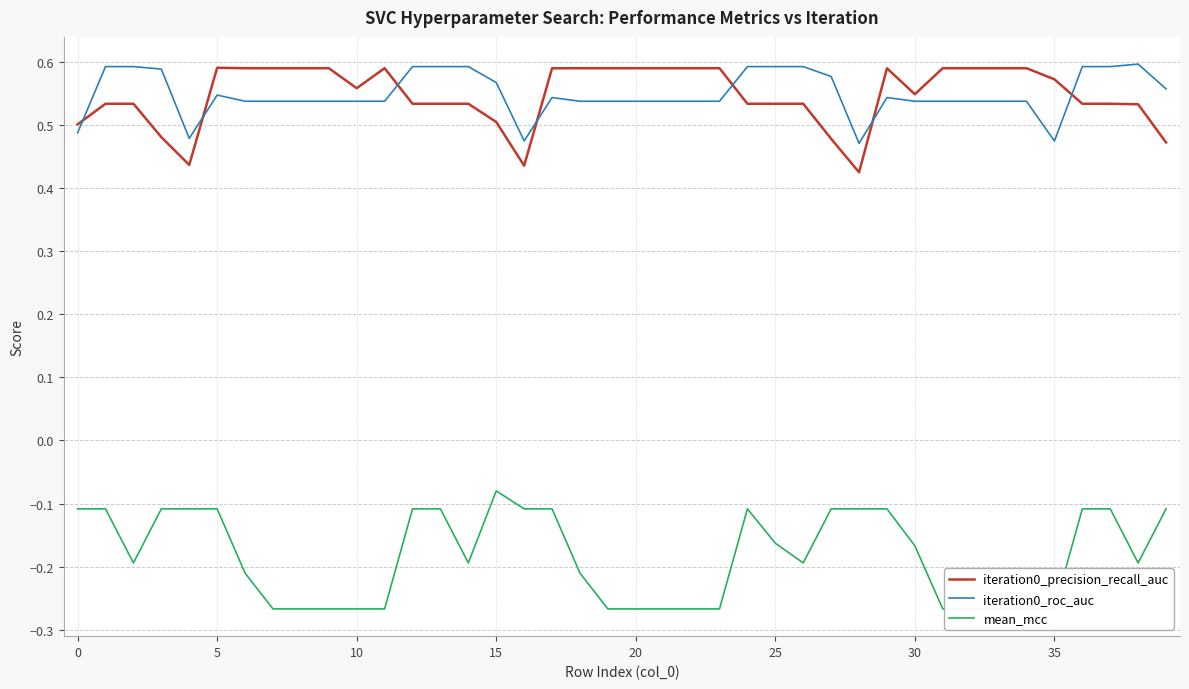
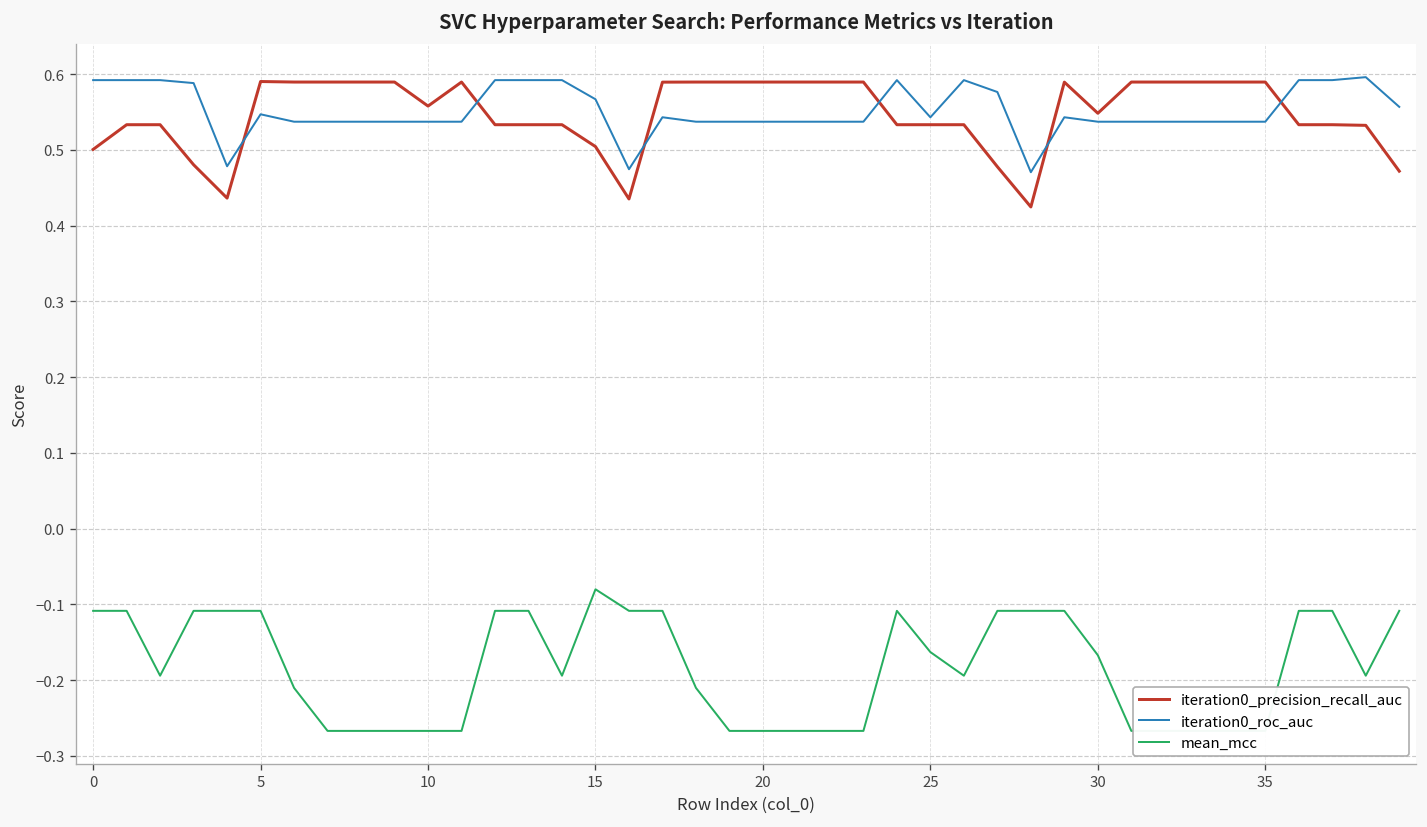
iteration0_roc_auc, 0: 0.49 -> 0.59
iteration0_roc_auc, 25: 0.59 -> 0.54
iteration0_precision_recall_auc, 35: 0.57 -> 0.59
iteration0_roc_auc, 35: 0.47 -> 0.54
